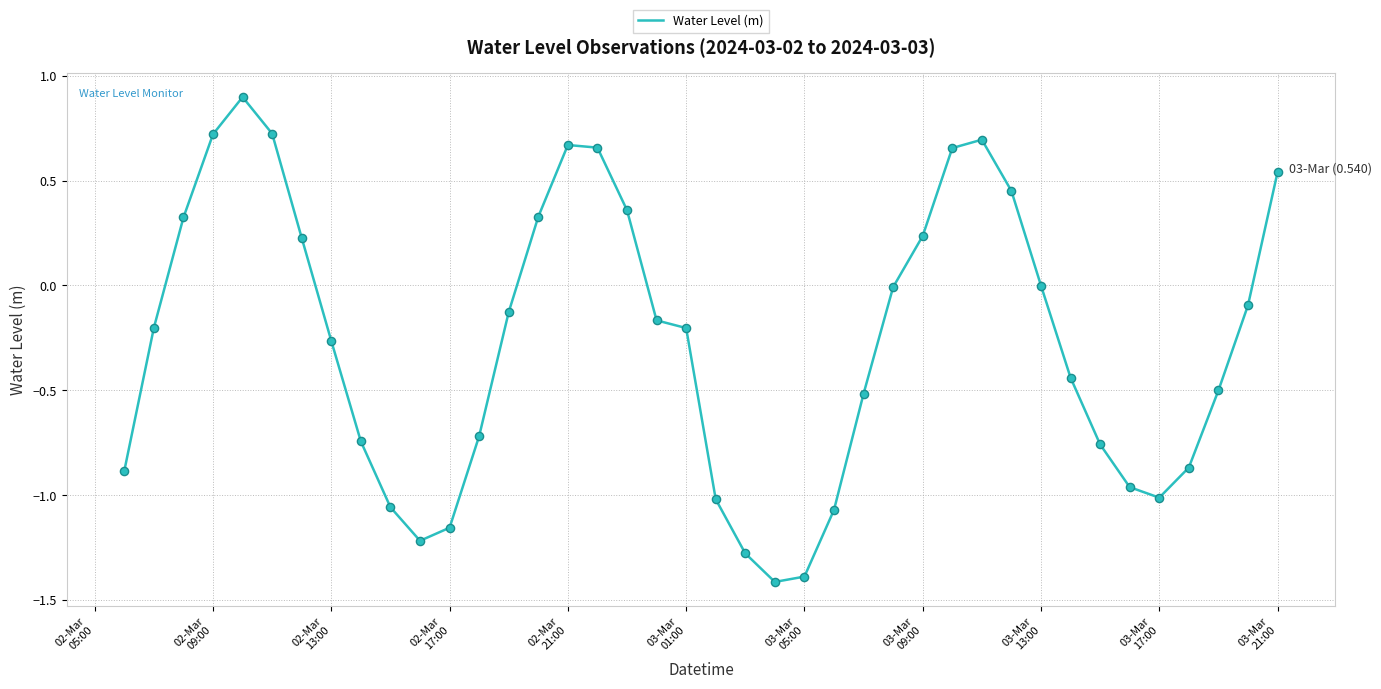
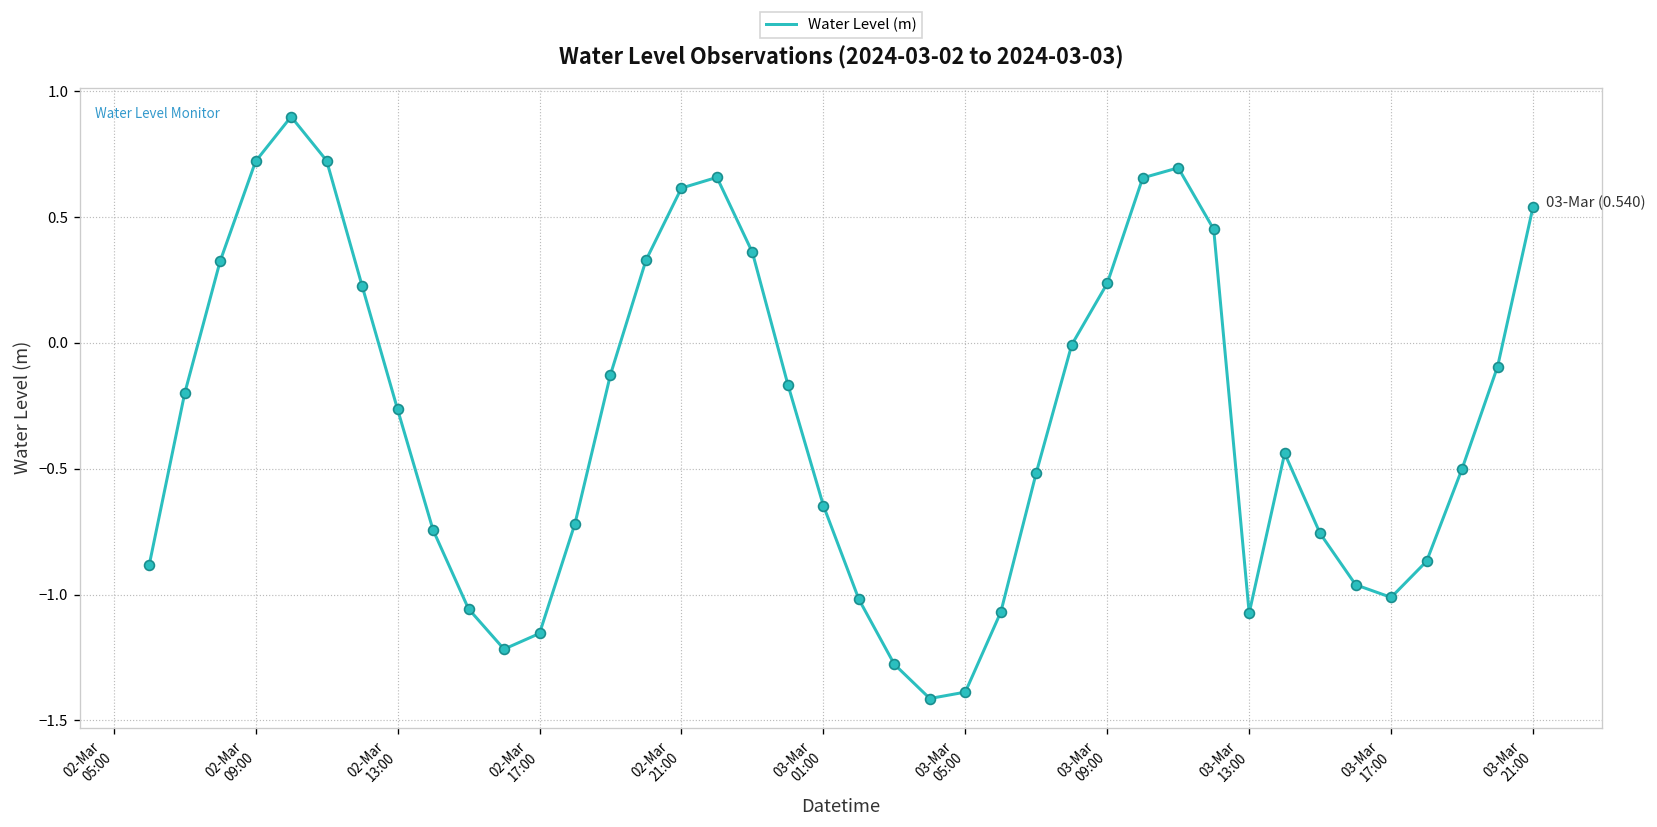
02-Mar 21:00: 0.67 -> 0.61
03-Mar 01:00: -0.20 -> -0.65
03-Mar 13:00: 0.00 -> -1.07
